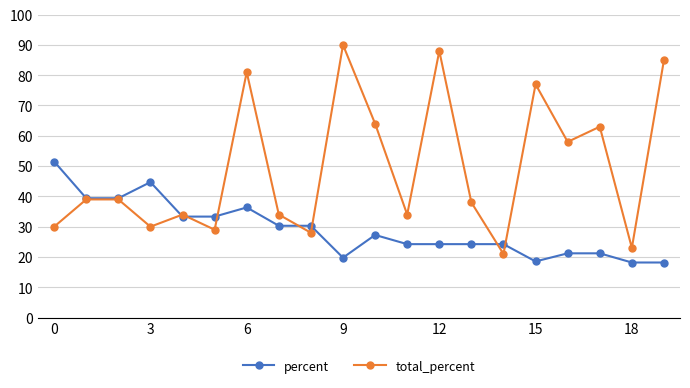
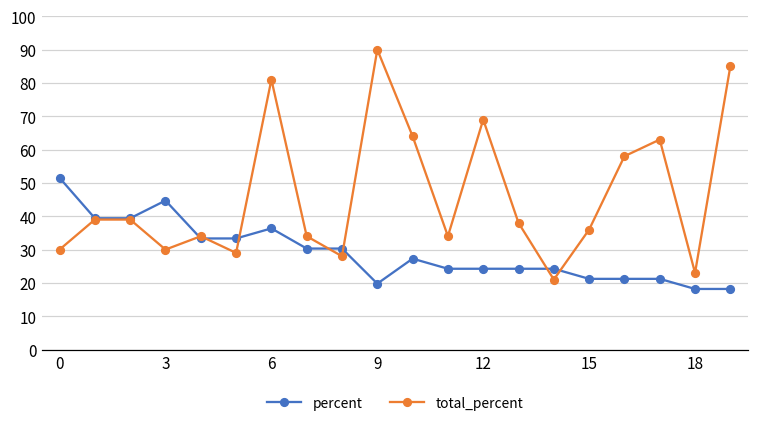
total_percent, 12: 88 -> 69
percent, 15: 19 -> 21
total_percent, 15: 77 -> 36
